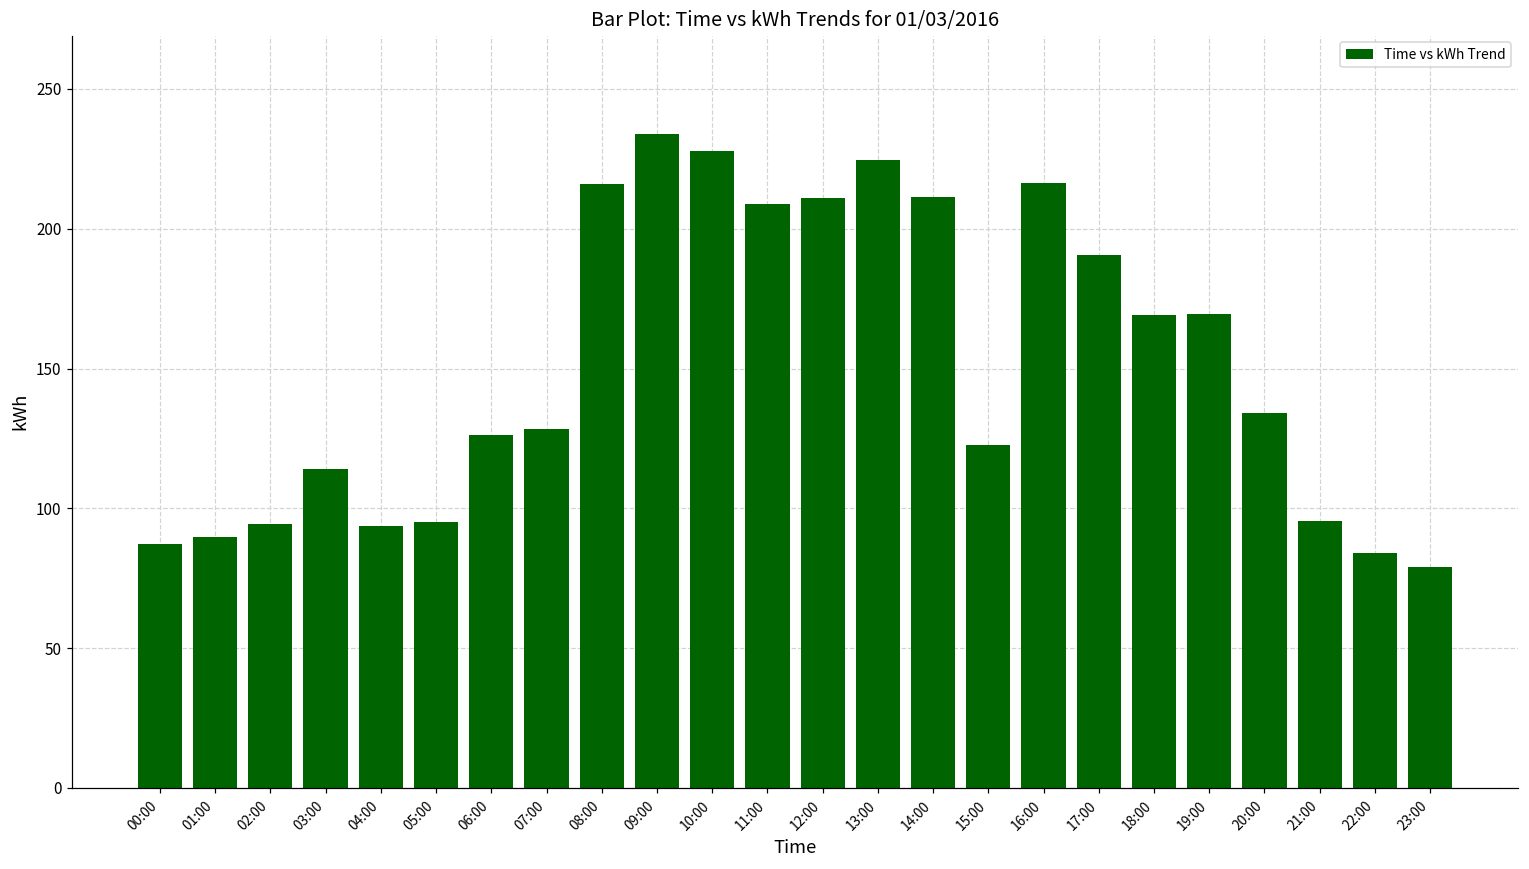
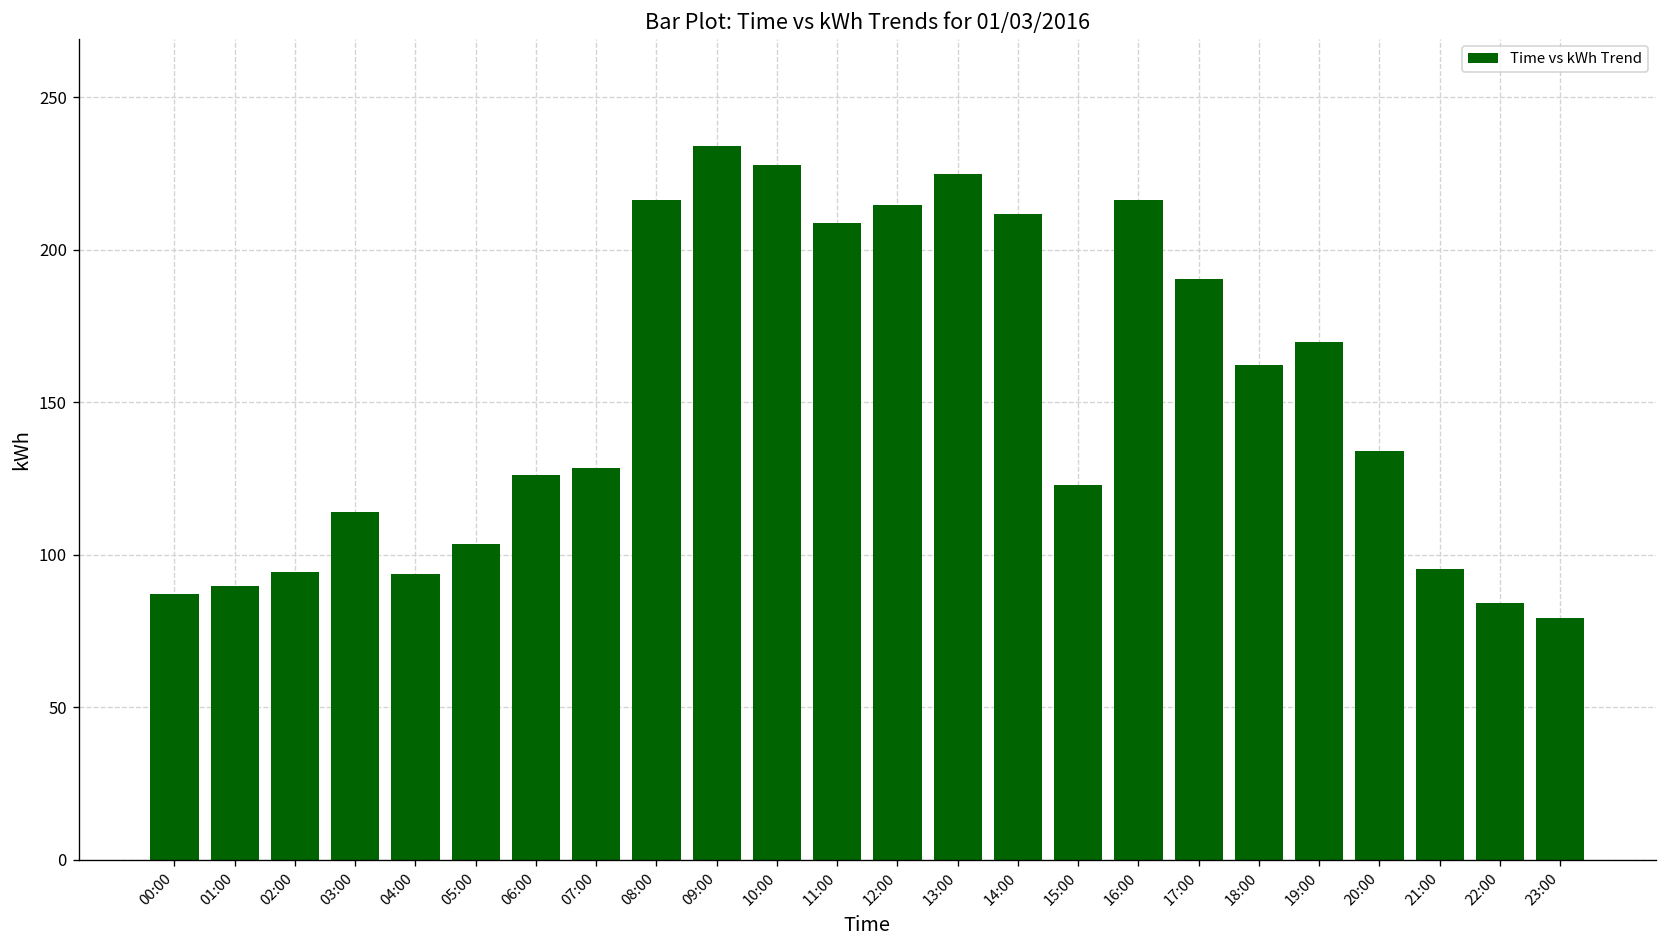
05:00: 95 -> 103
12:00: 211 -> 214
18:00: 169 -> 162
